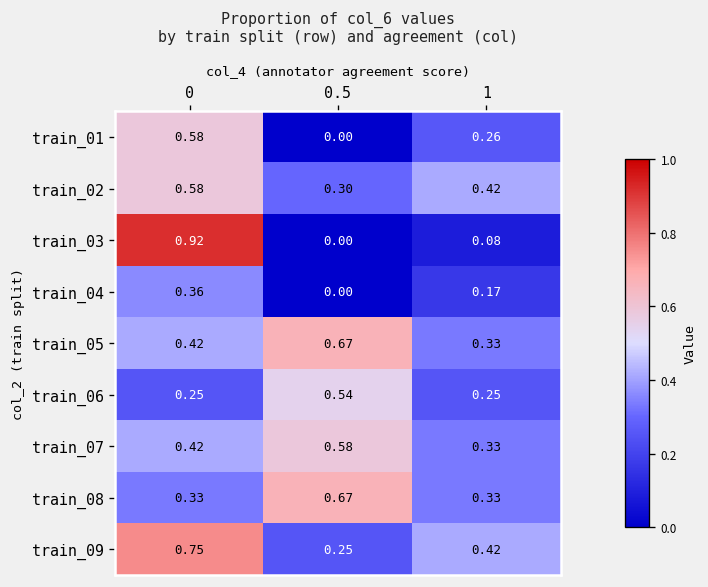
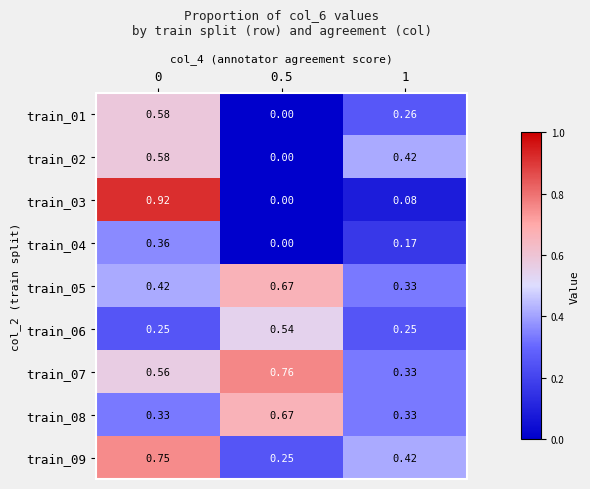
train_02, 0.5: 0.30 -> 0.00
train_07, 0: 0.42 -> 0.56
train_07, 0.5: 0.58 -> 0.76
